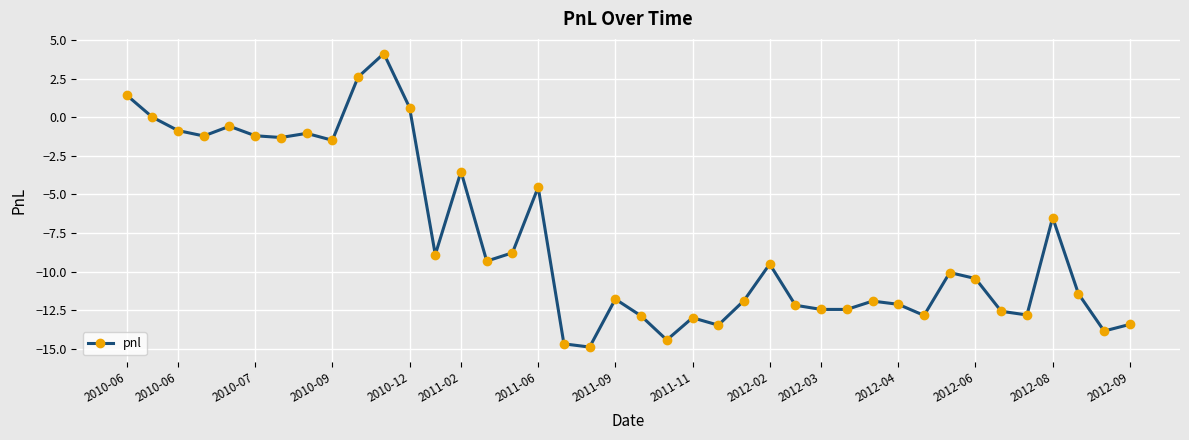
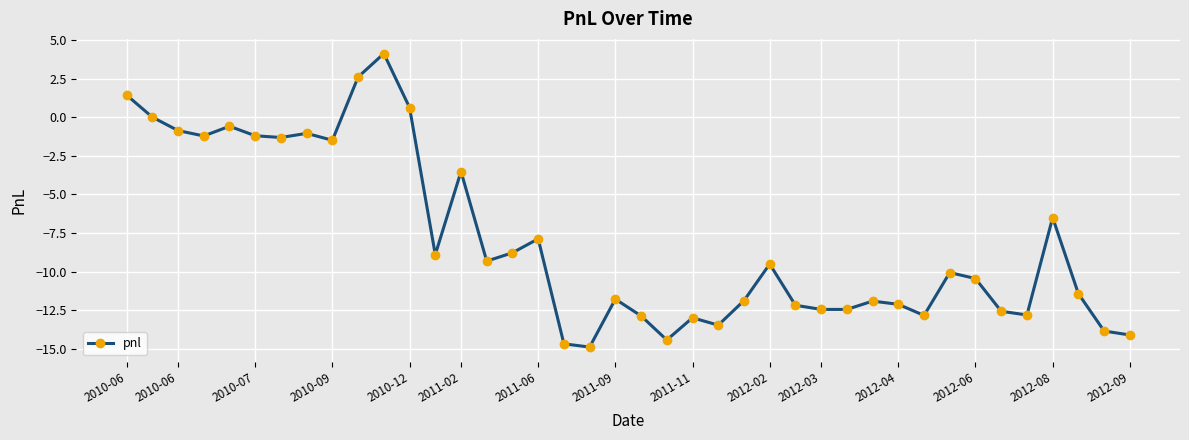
2011-06: -4.5 -> -7.9
2012-09: -13.4 -> -14.1
